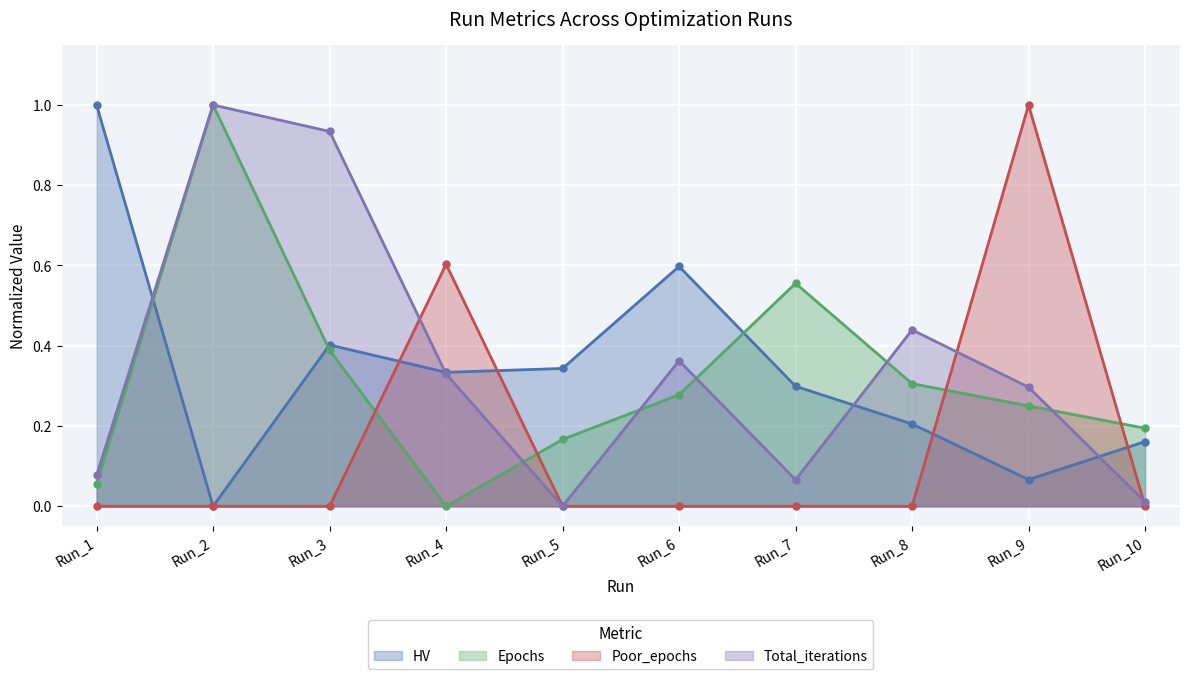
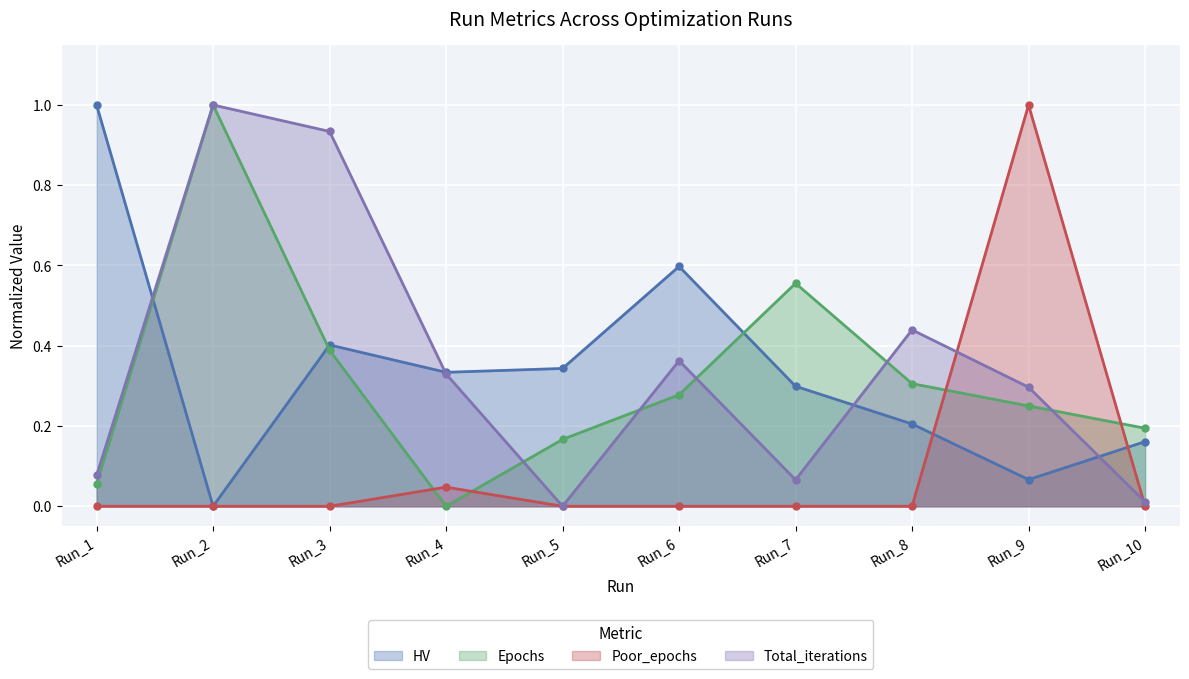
Poor_epochs, Run_4: 0.60 -> 0.05
